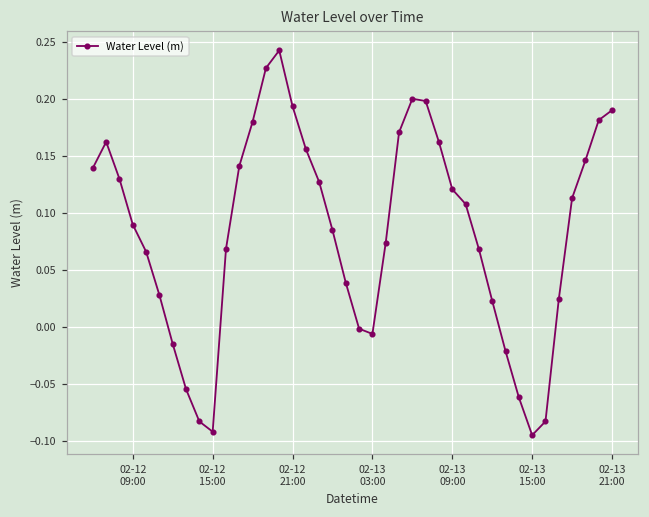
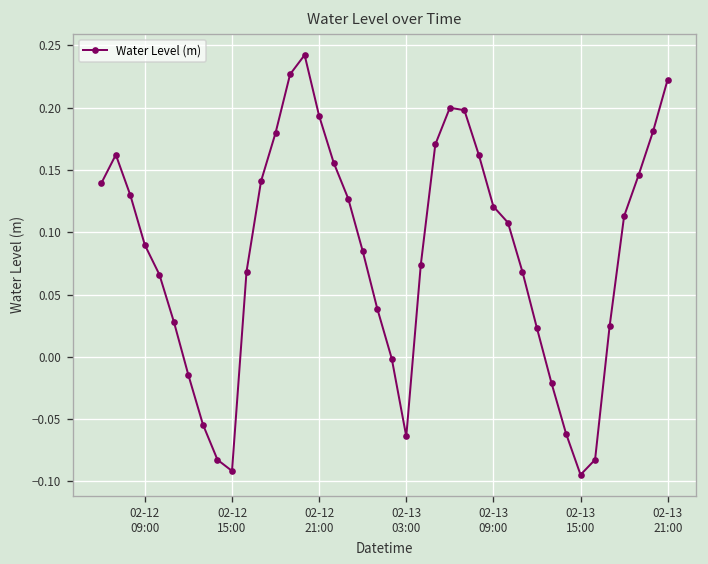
02-13 03:00: -0.006 -> -0.064
02-13 21:00: 0.190 -> 0.223
